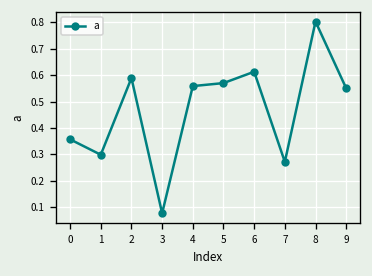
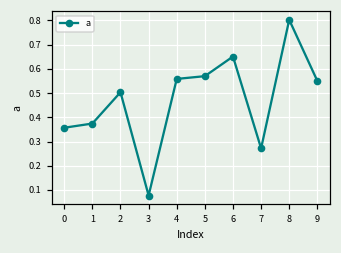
1: 0.30 -> 0.37
2: 0.59 -> 0.50
6: 0.61 -> 0.65
